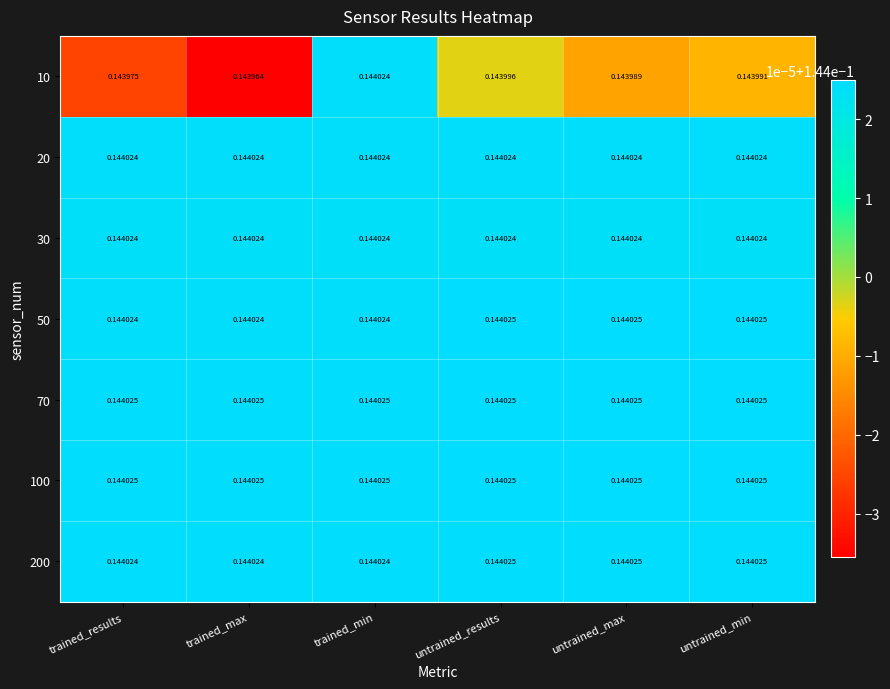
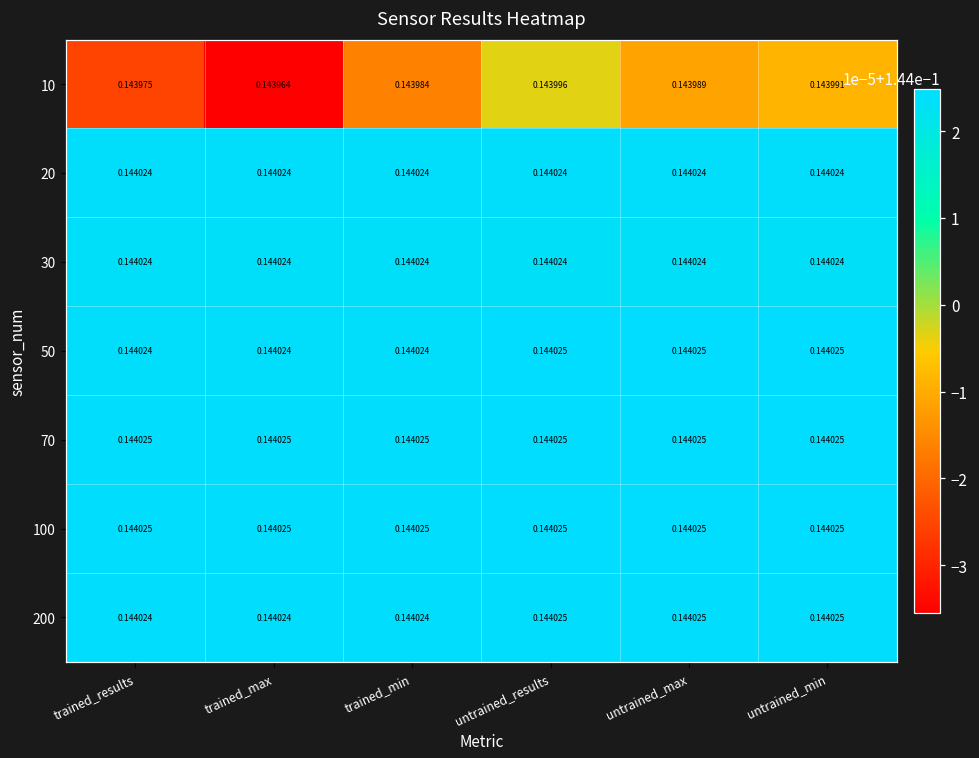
10, trained_min: 0.144024 -> 0.143984
